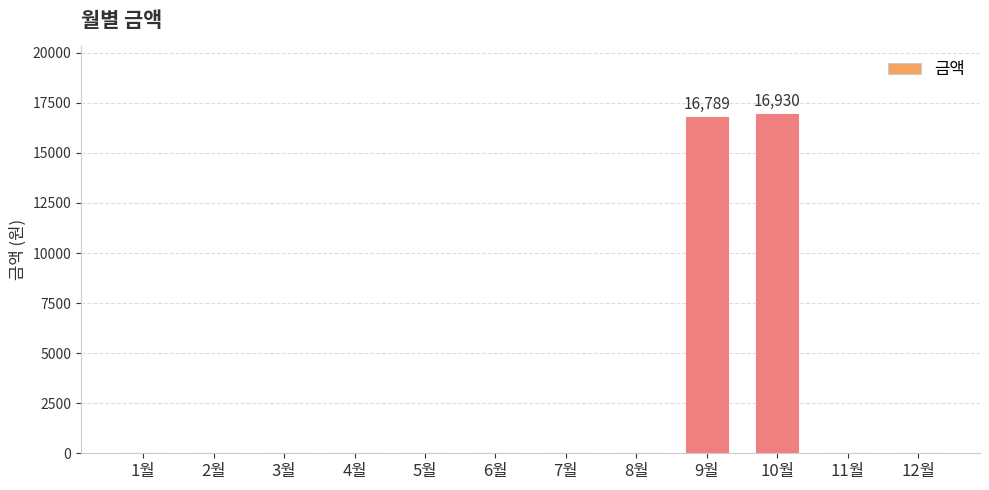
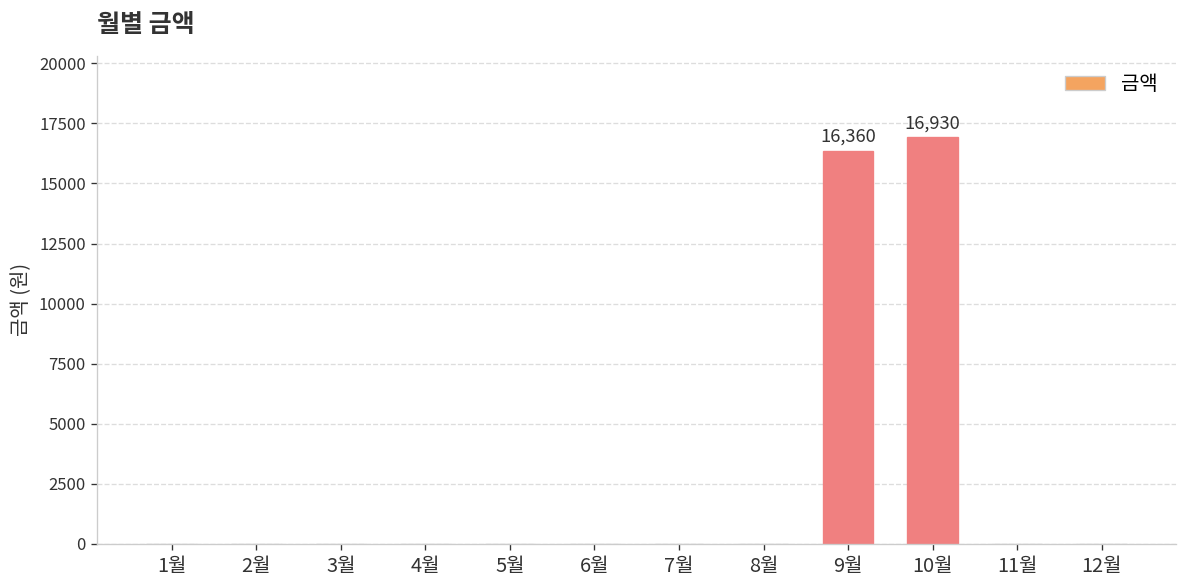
9월: 16,789 -> 16,360
